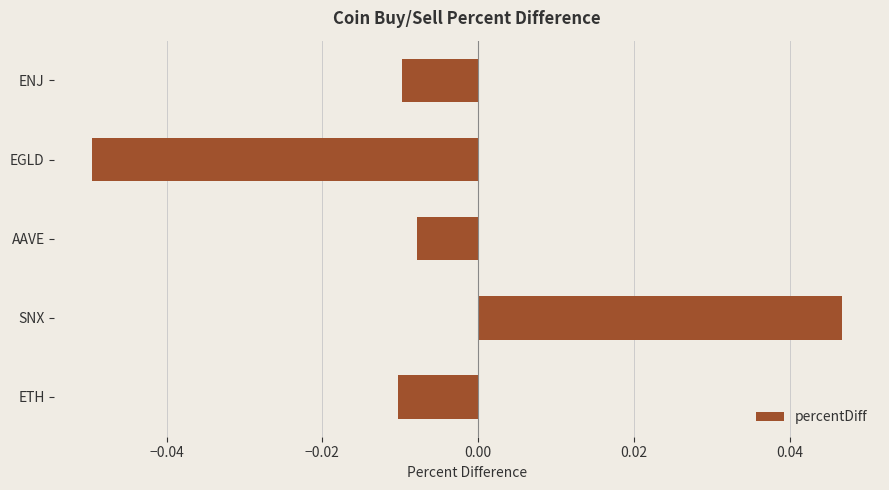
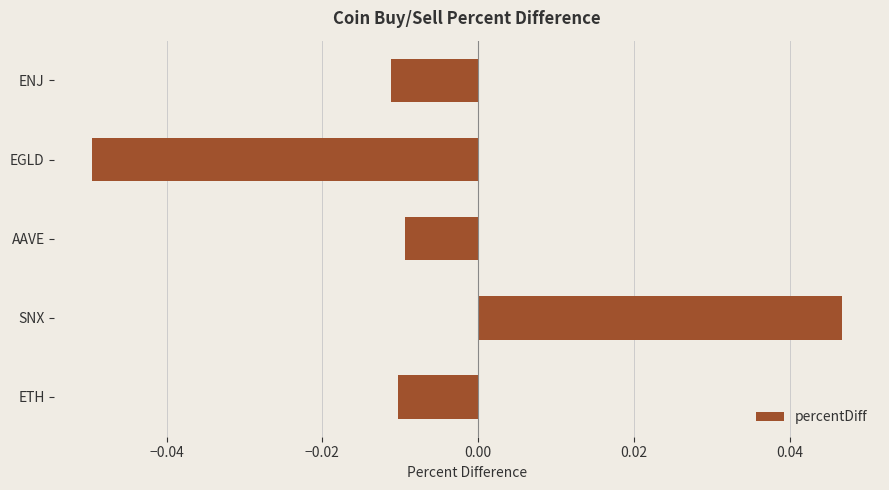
ENJ: -0.010 -> -0.011
AAVE: -0.008 -> -0.009
